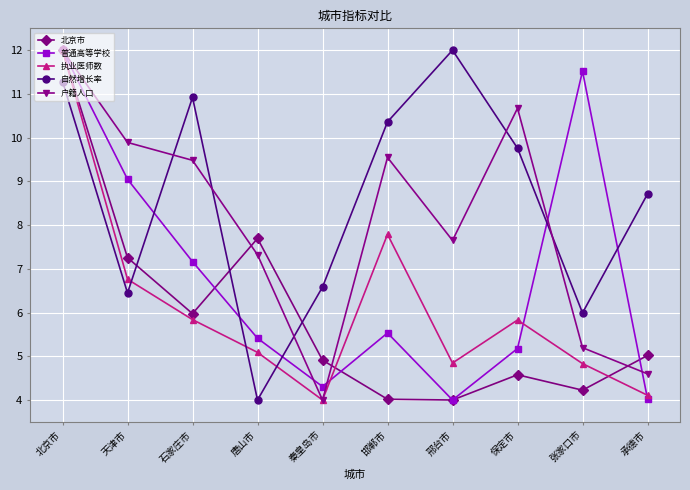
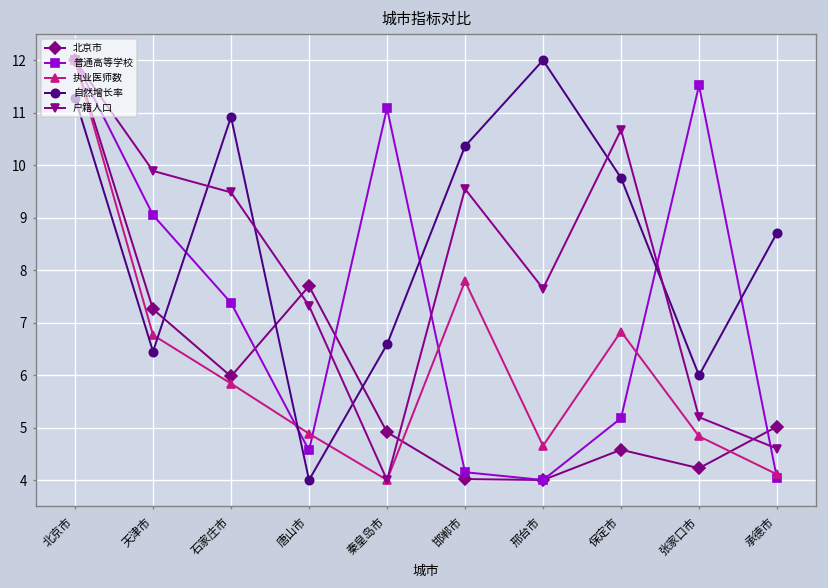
普通高等学校, 石家庄市: 7.2 -> 7.4
普通高等学校, 唐山市: 5.4 -> 4.6
执业医师数, 唐山市: 5.1 -> 4.9
普通高等学校, 秦皇岛市: 4.3 -> 11.1
普通高等学校, 邯郸市: 5.5 -> 4.1
执业医师数, 邢台市: 4.8 -> 4.7
执业医师数, 保定市: 5.8 -> 6.8
